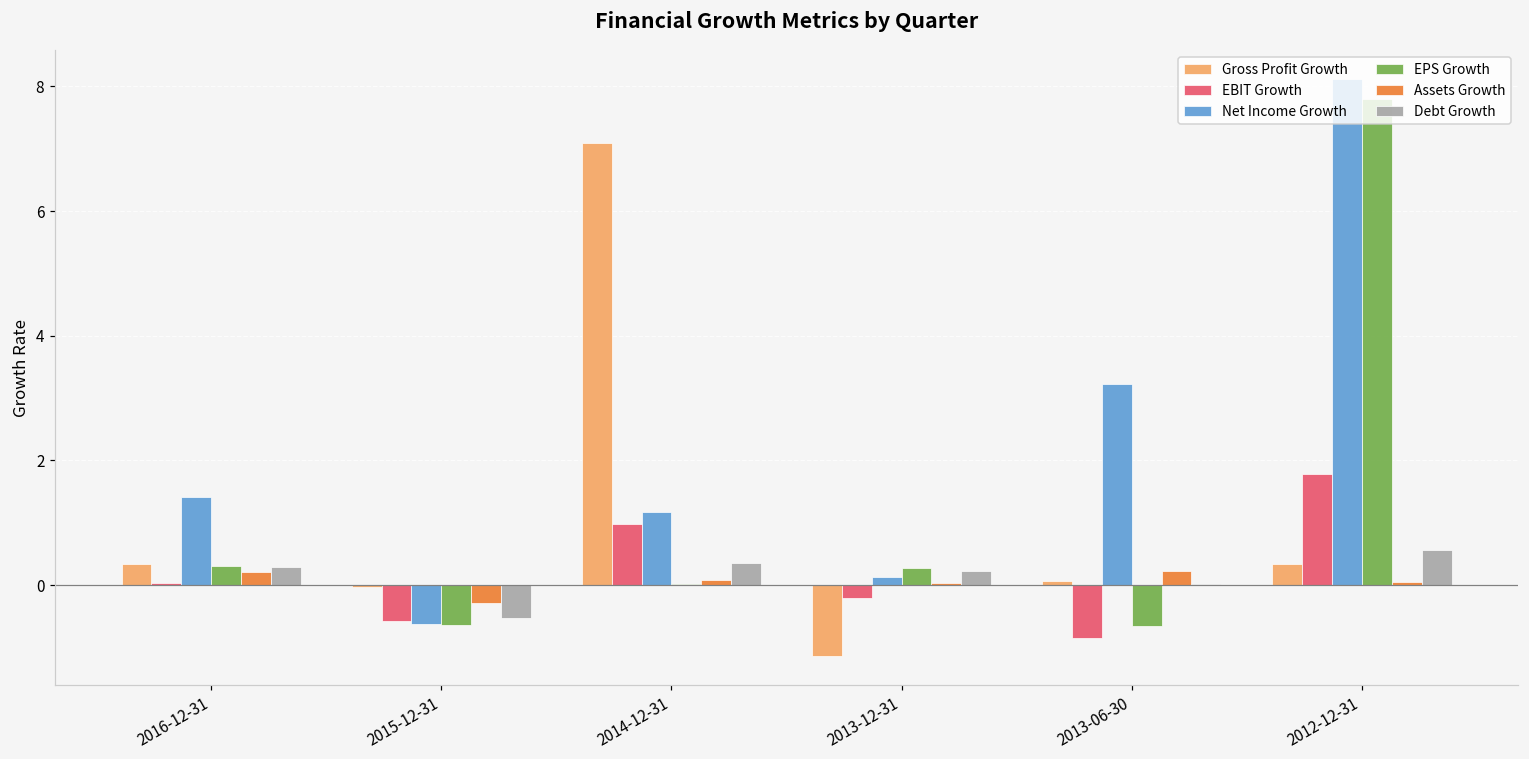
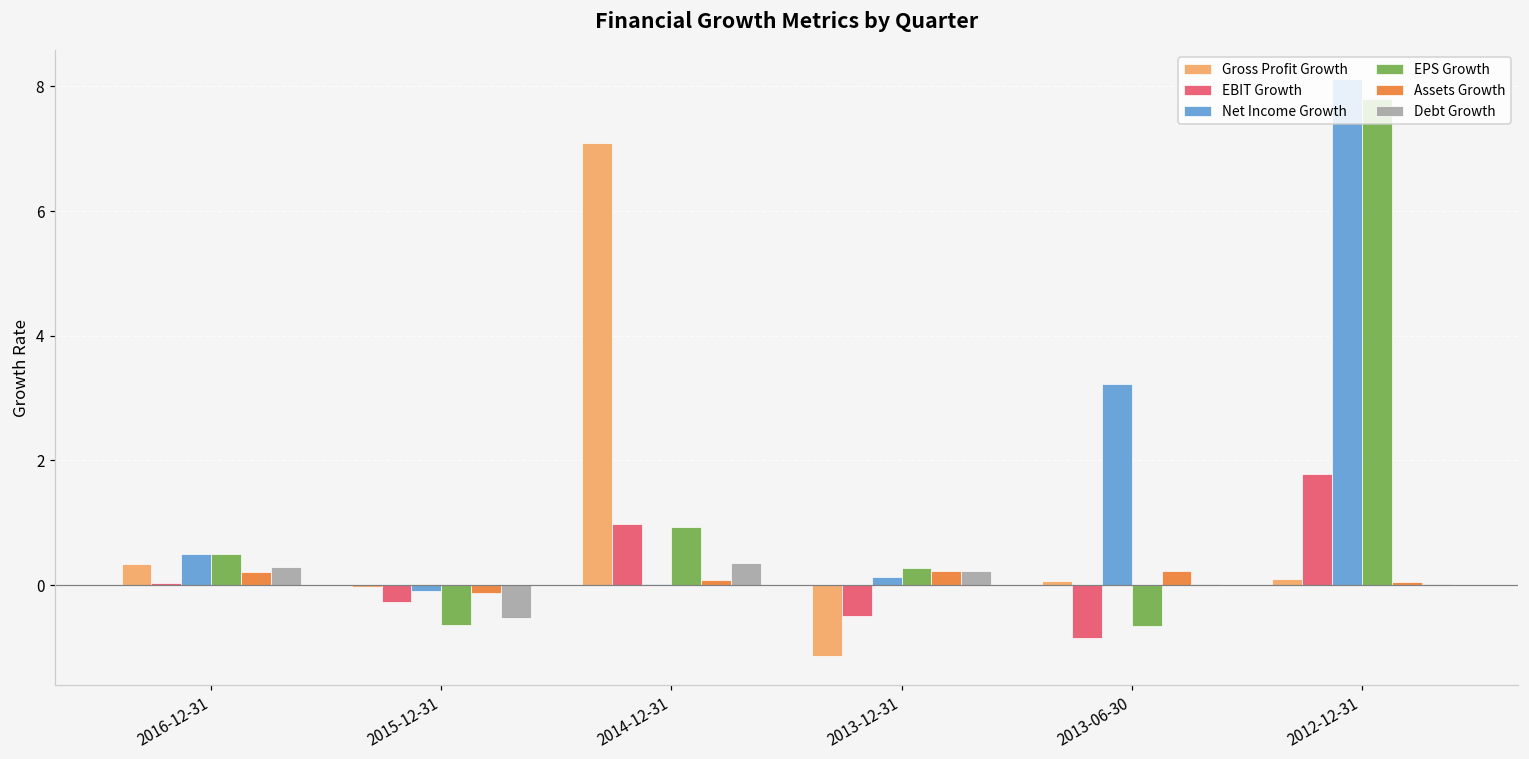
Net Income Growth, 2016-12-31: 1.4 -> 0.5
EPS Growth, 2016-12-31: 0.3 -> 0.5
EBIT Growth, 2015-12-31: -0.6 -> -0.3
Net Income Growth, 2015-12-31: -0.6 -> -0.1
Assets Growth, 2015-12-31: -0.3 -> -0.1
Net Income Growth, 2014-12-31: 1.2 -> 0.0
EPS Growth, 2014-12-31: 0.0 -> 0.9
EBIT Growth, 2013-12-31: -0.2 -> -0.5
Assets Growth, 2013-12-31: 0.0 -> 0.2
Gross Profit Growth, 2012-12-31: 0.3 -> 0.1
Debt Growth, 2012-12-31: 0.6 -> 0.0
